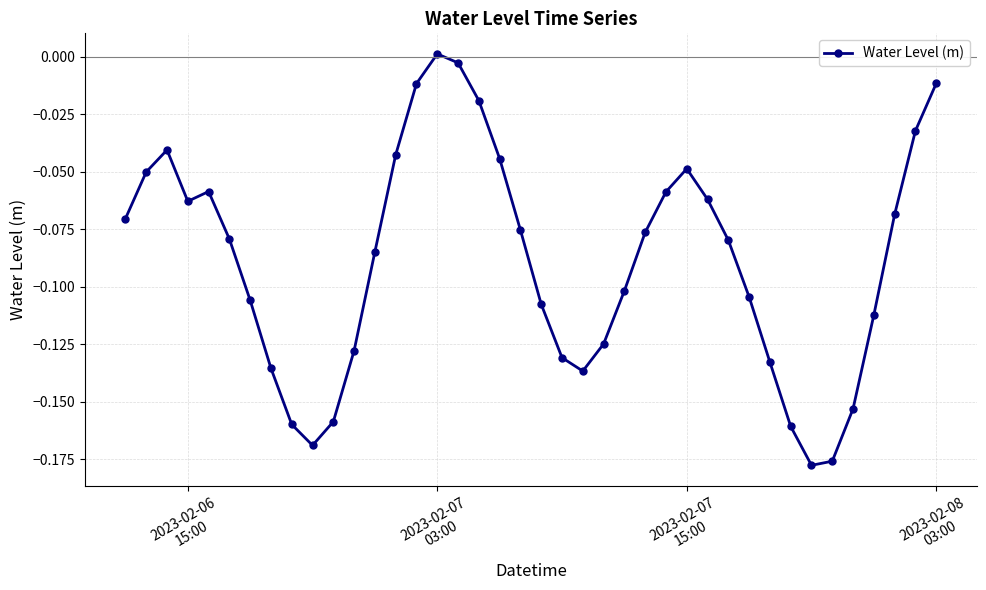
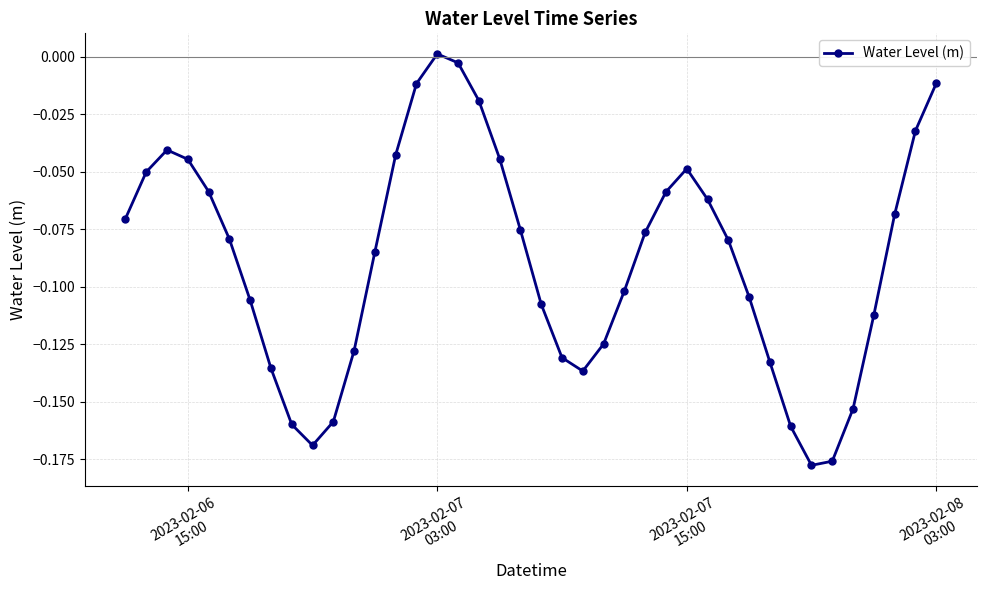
2023-02-06 15:00: -0.063 -> -0.045
